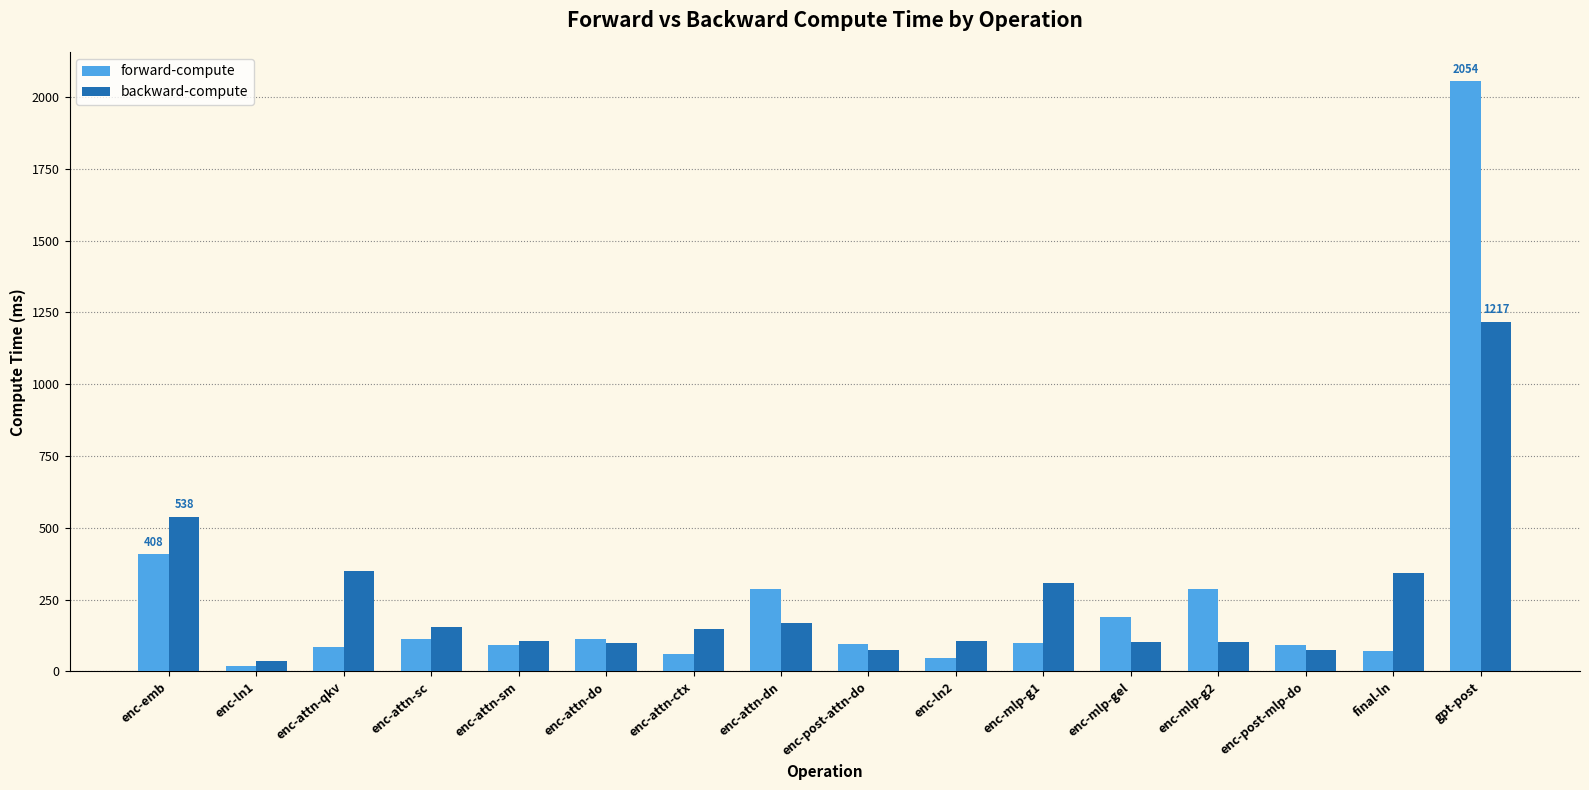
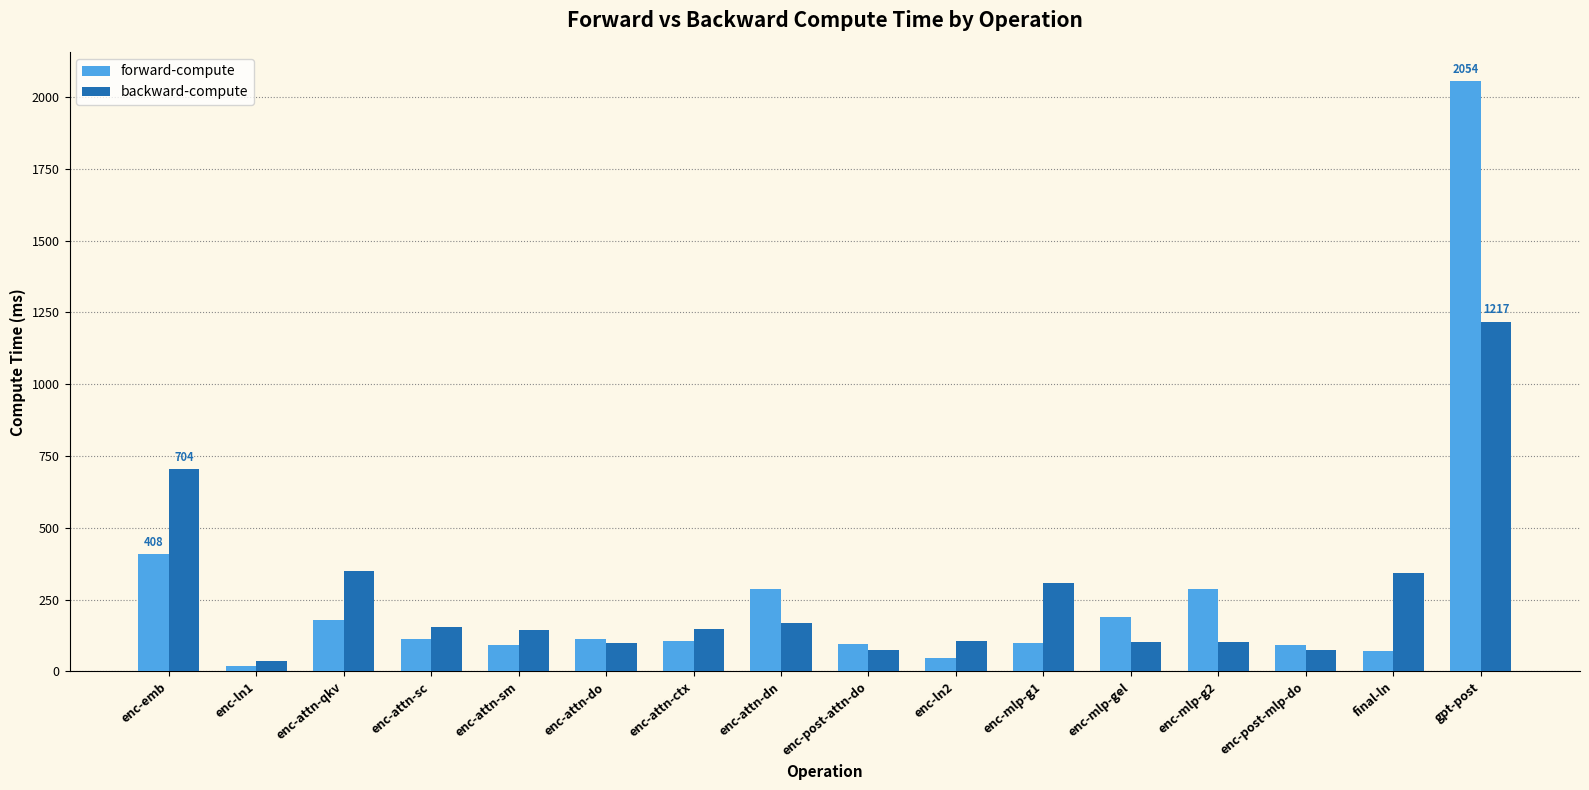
backward-compute, enc-emb: 538 -> 704
forward-compute, enc-attn-qkv: 80 -> 180
backward-compute, enc-attn-sm: 110 -> 140
forward-compute, enc-attn-ctx: 60 -> 110
